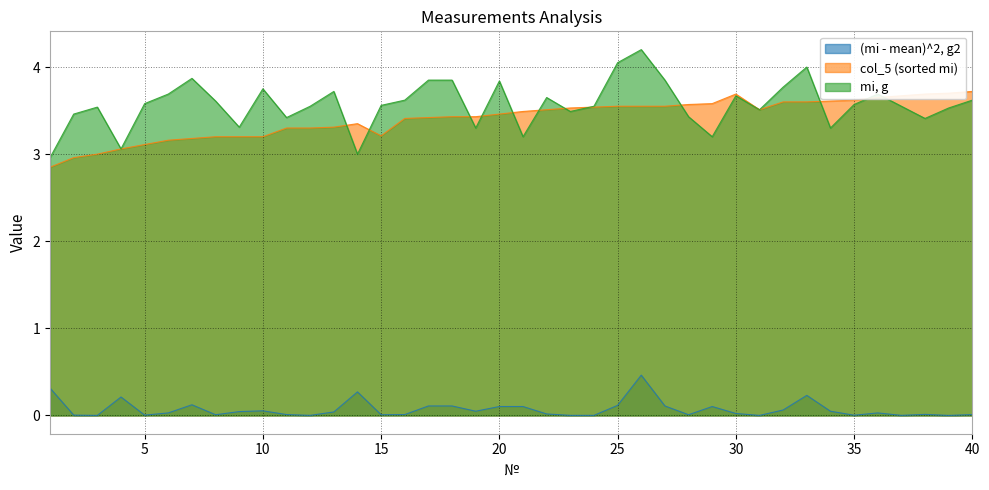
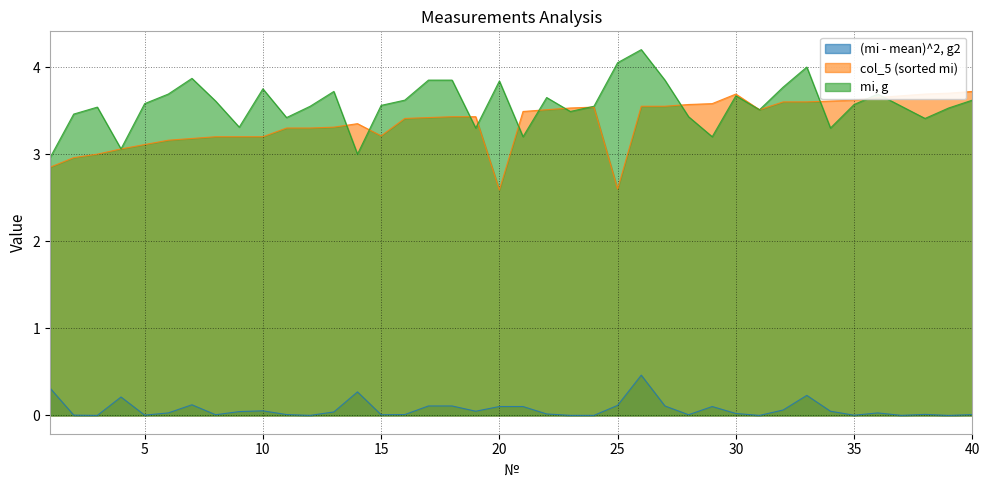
col_5 (sorted mi), 20: 3.5 -> 2.6
col_5 (sorted mi), 25: 3.6 -> 2.6
